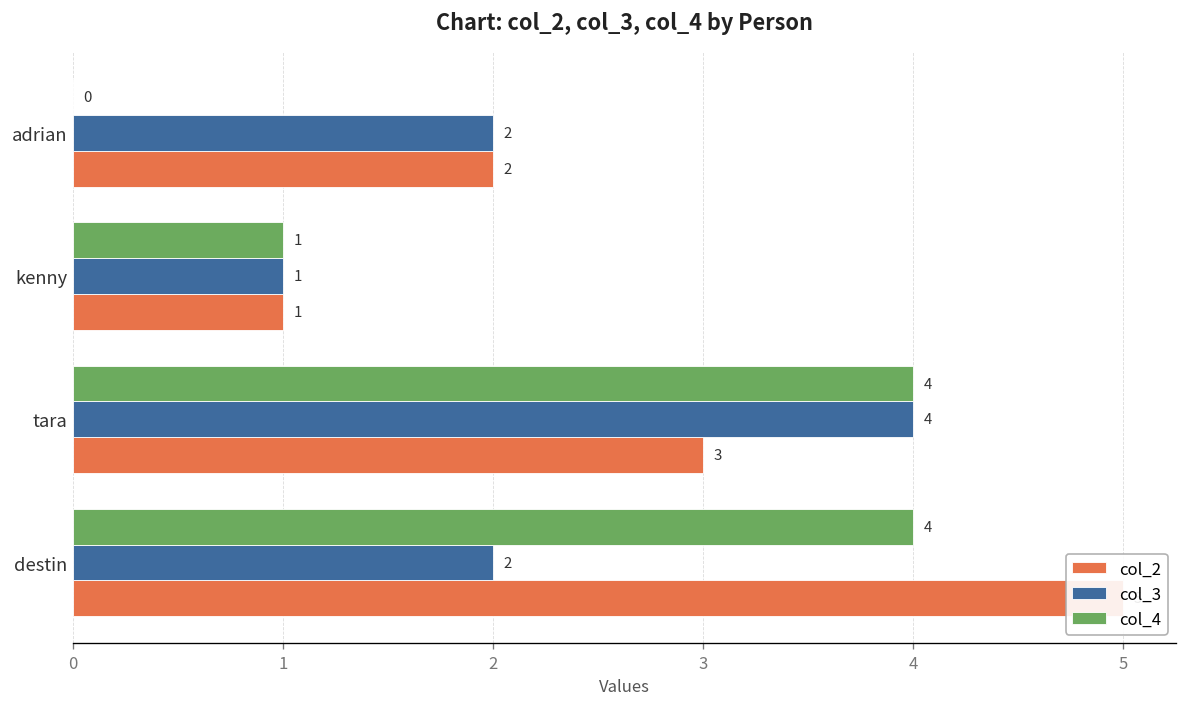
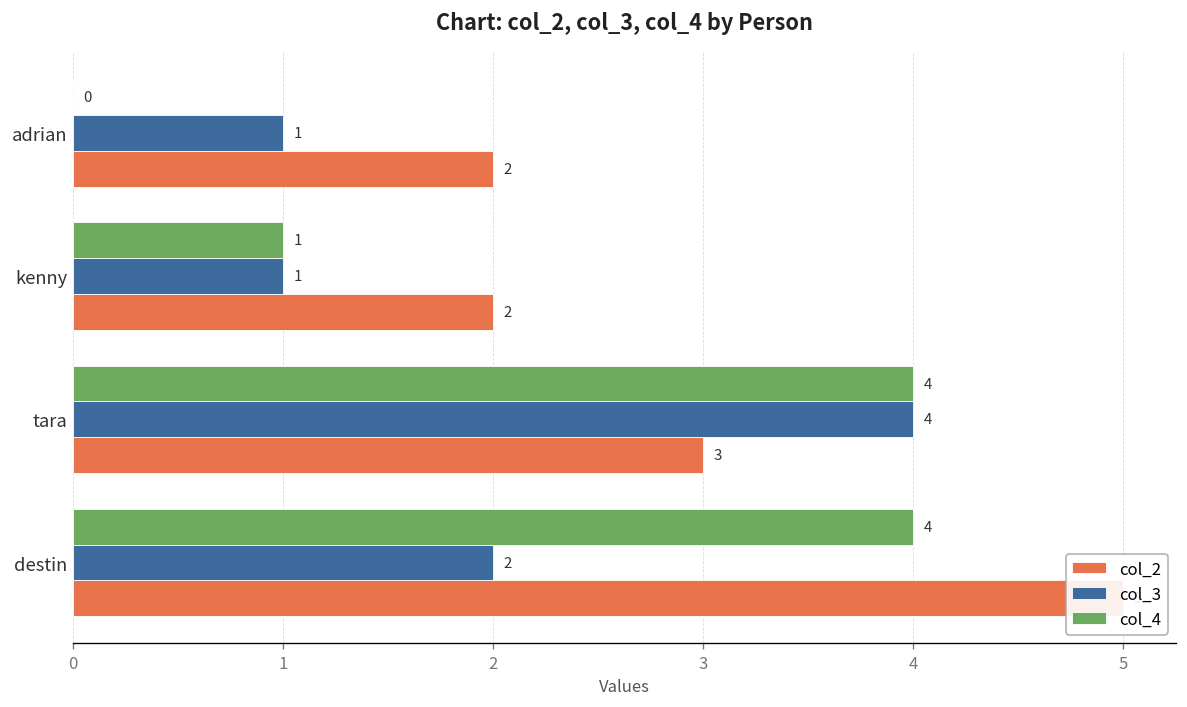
col_3, adrian: 2 -> 1
col_2, kenny: 1 -> 2
